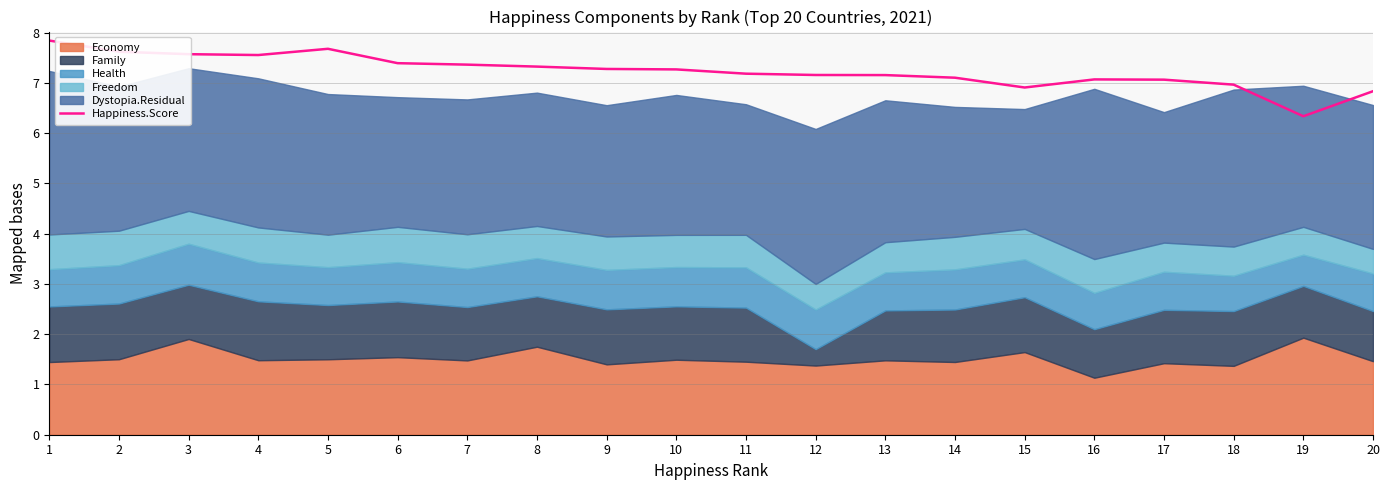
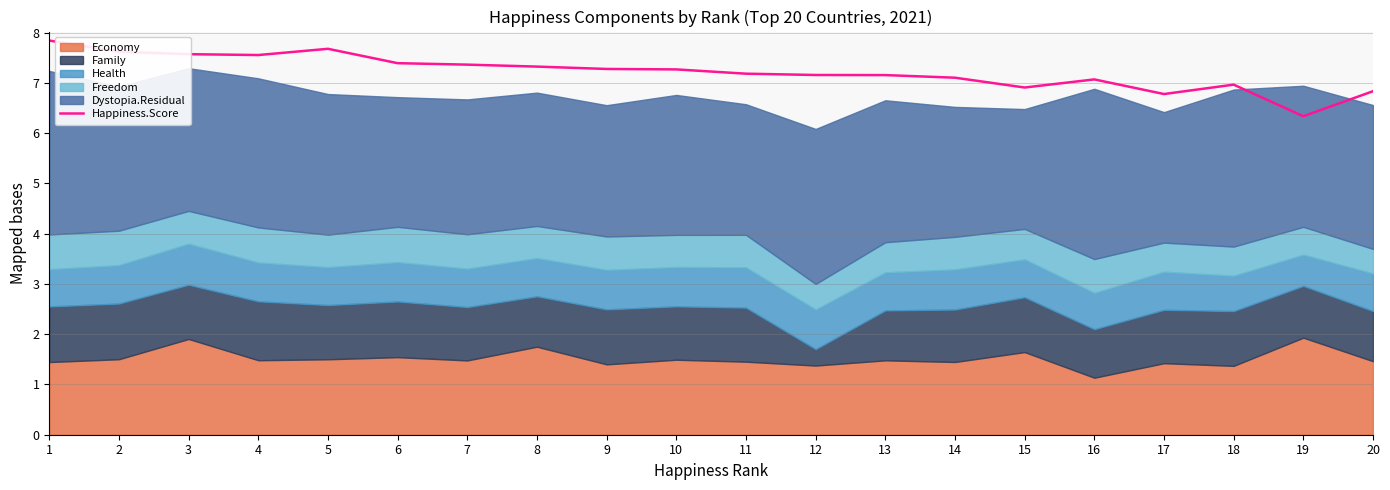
Happiness.Score, 17: 7.1 -> 6.8
